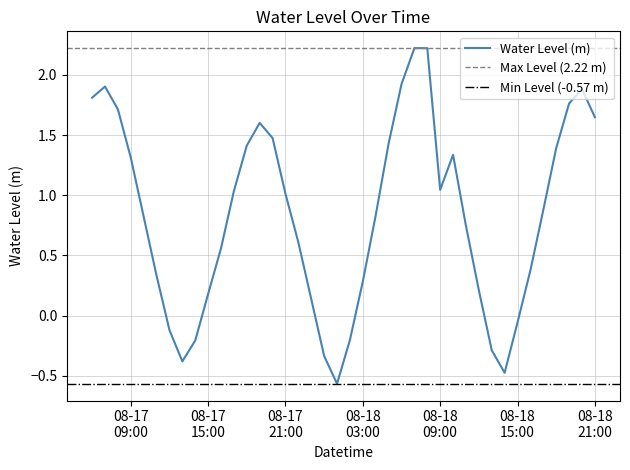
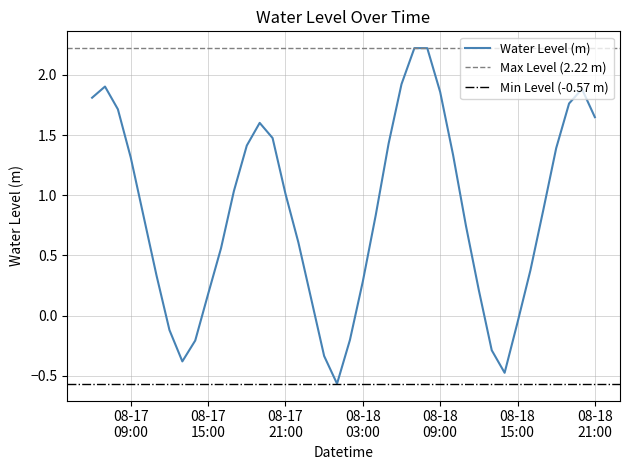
08-18 09:00: 1.05 -> 1.86
